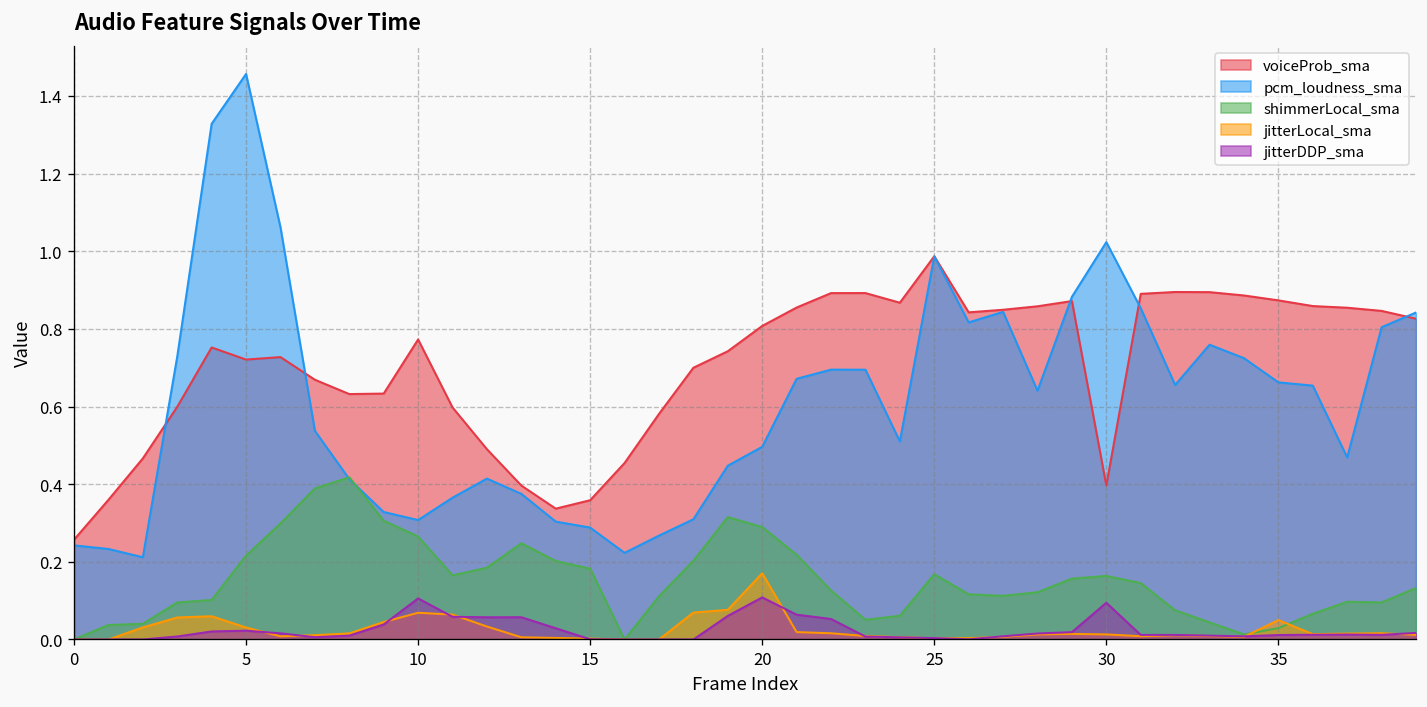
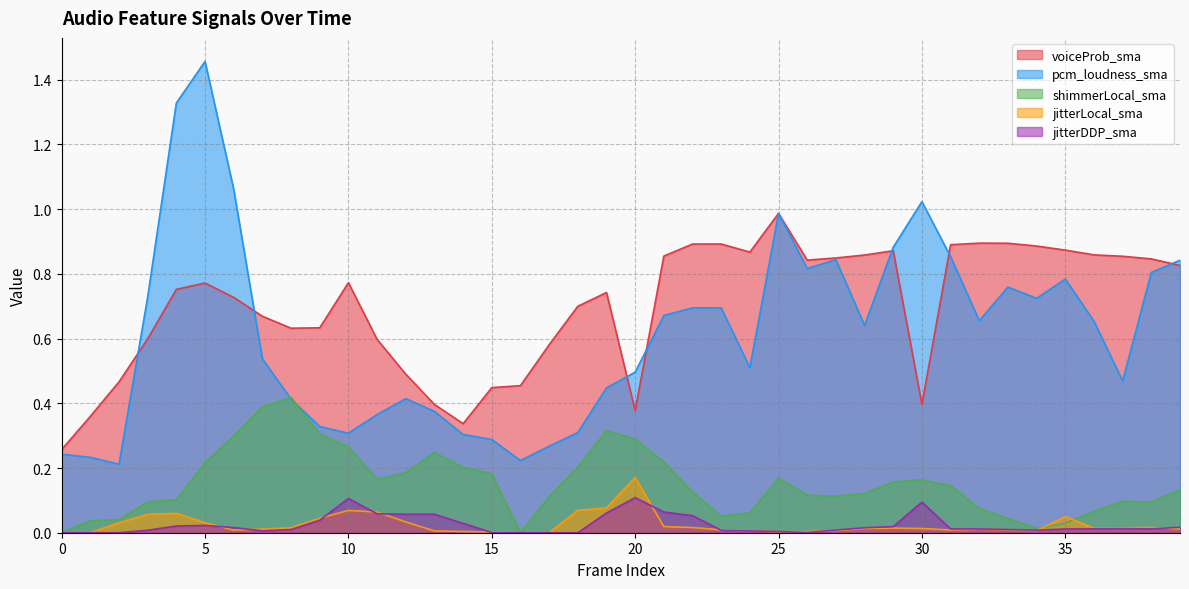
voiceProb_sma, 5: 0.72 -> 0.77
voiceProb_sma, 15: 0.36 -> 0.45
voiceProb_sma, 20: 0.81 -> 0.38
pcm_loudness_sma, 35: 0.66 -> 0.78
